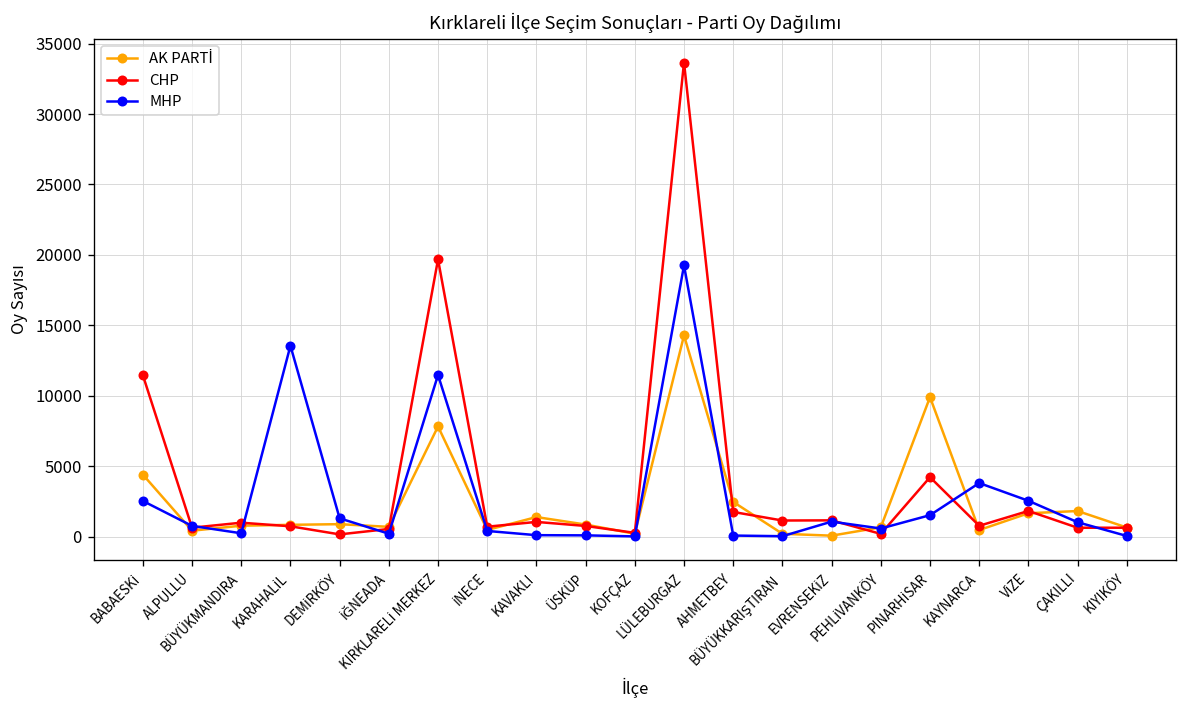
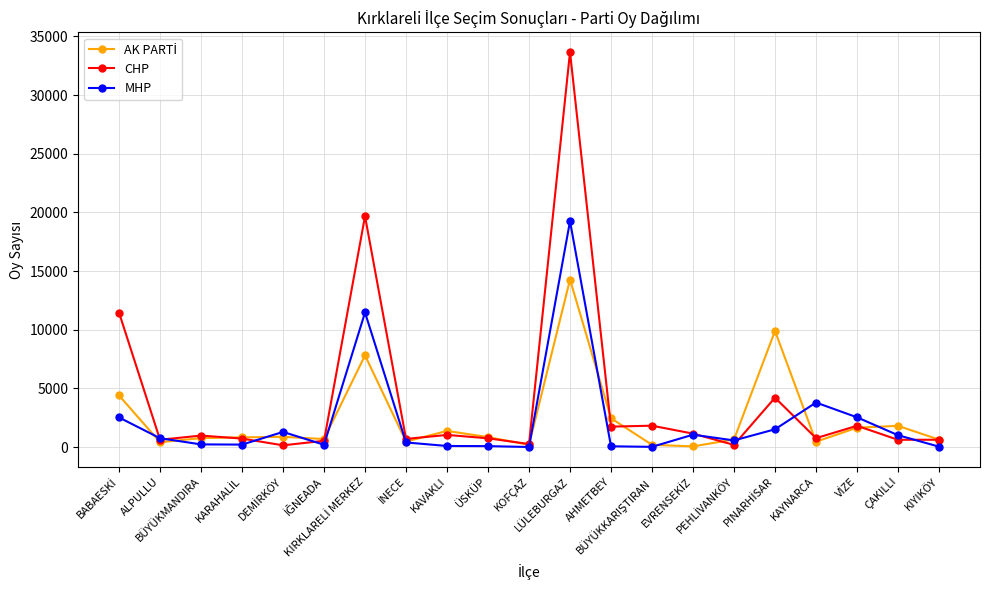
MHP, KARAHALİL: 13500 -> 200
CHP, BÜYÜKKARIŞTIRAN: 1100 -> 1800
